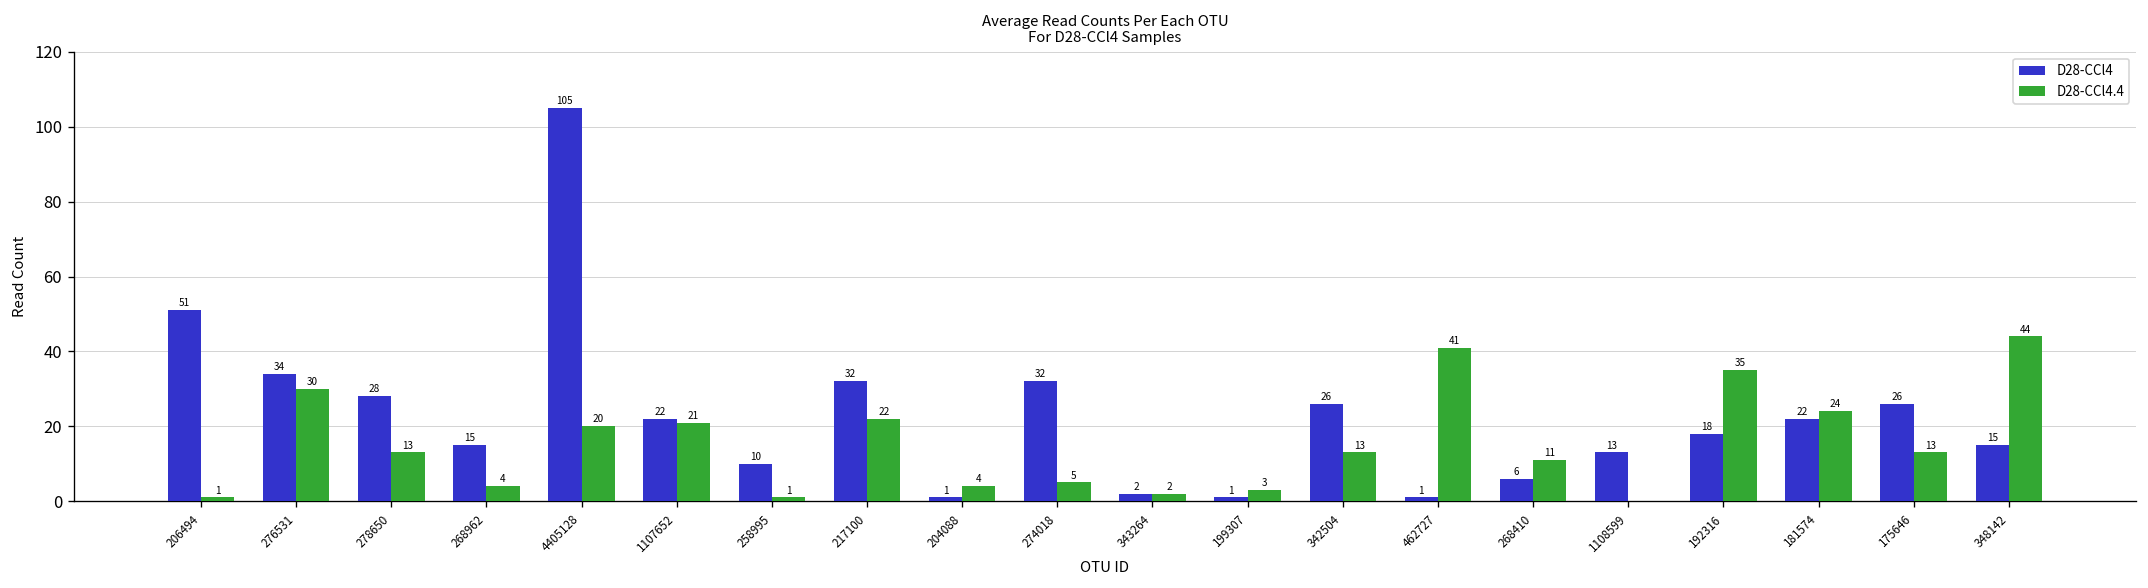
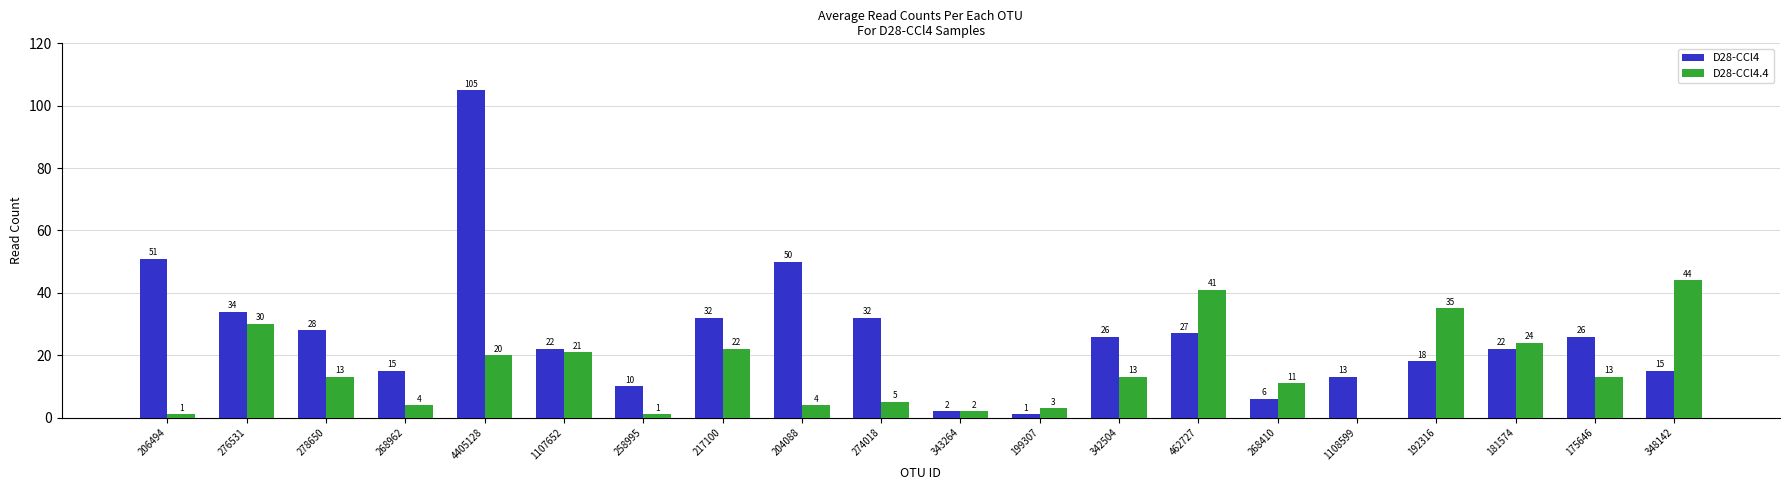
D28-CCl4, 204088: 1 -> 50
D28-CCl4, 462727: 1 -> 27
